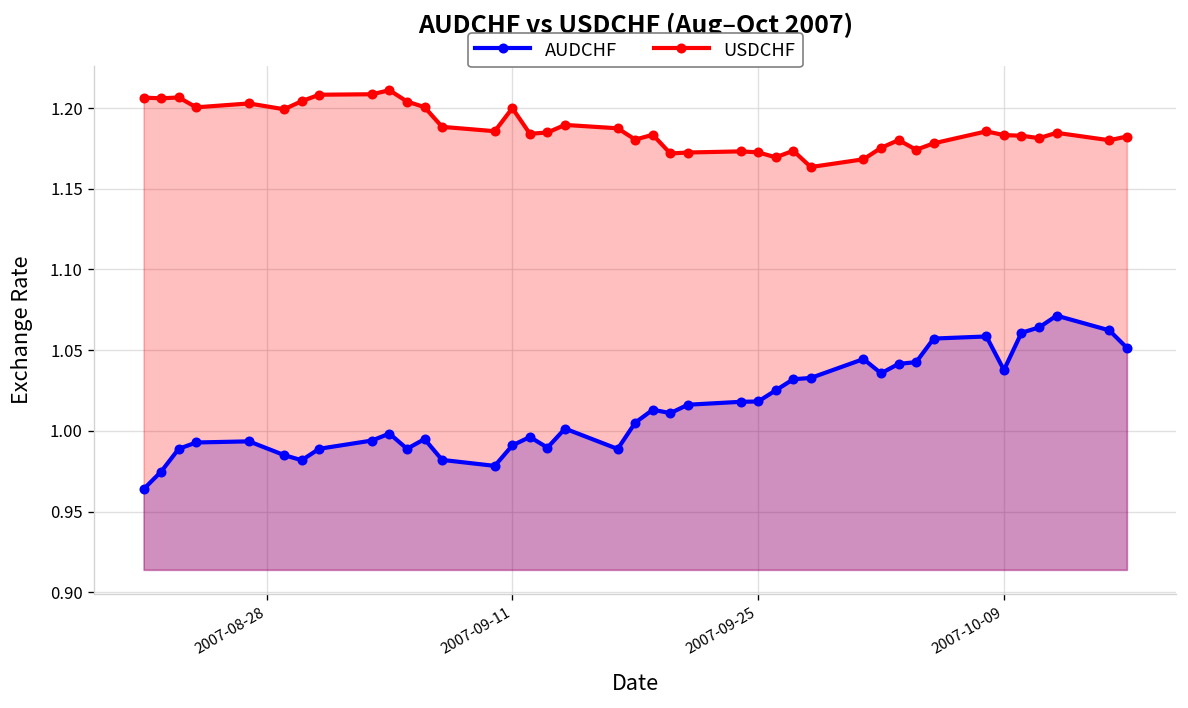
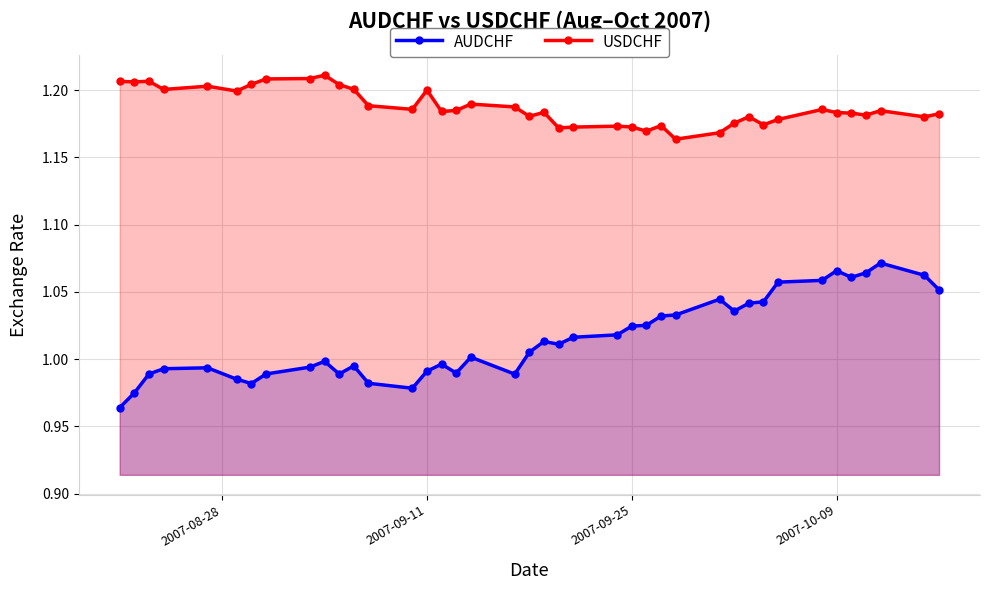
AUDCHF, 2007-09-25: 1.018 -> 1.025
AUDCHF, 2007-10-09: 1.038 -> 1.066
